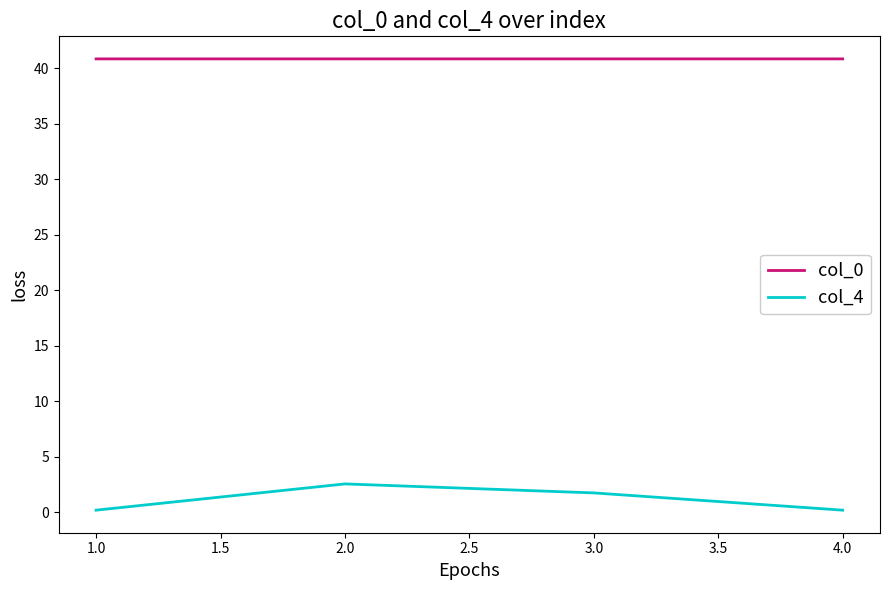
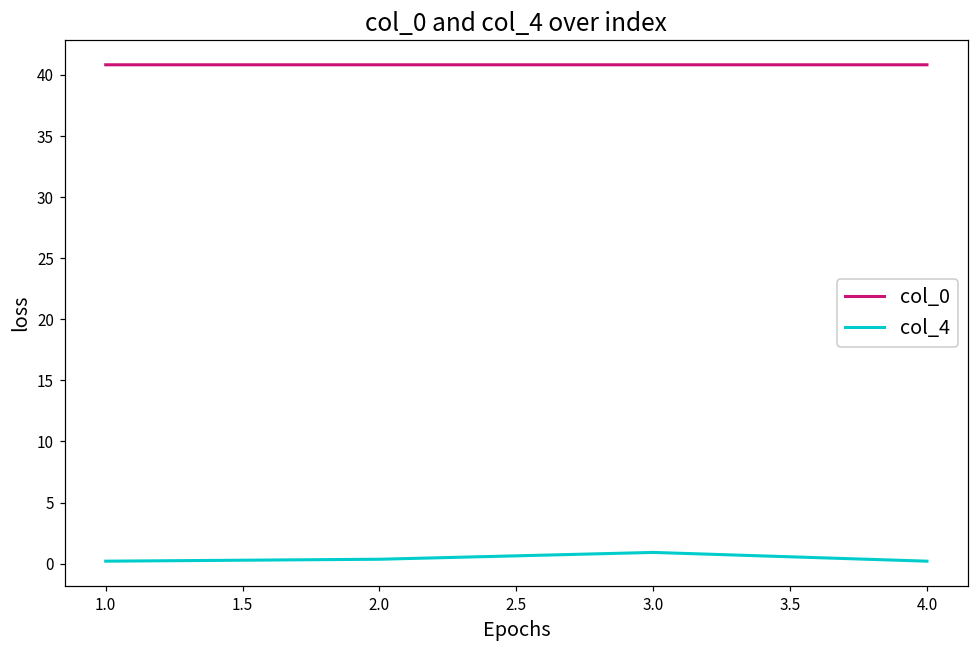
col_4, 2.0: 2.6 -> 0.4
col_4, 3.0: 1.8 -> 0.9
